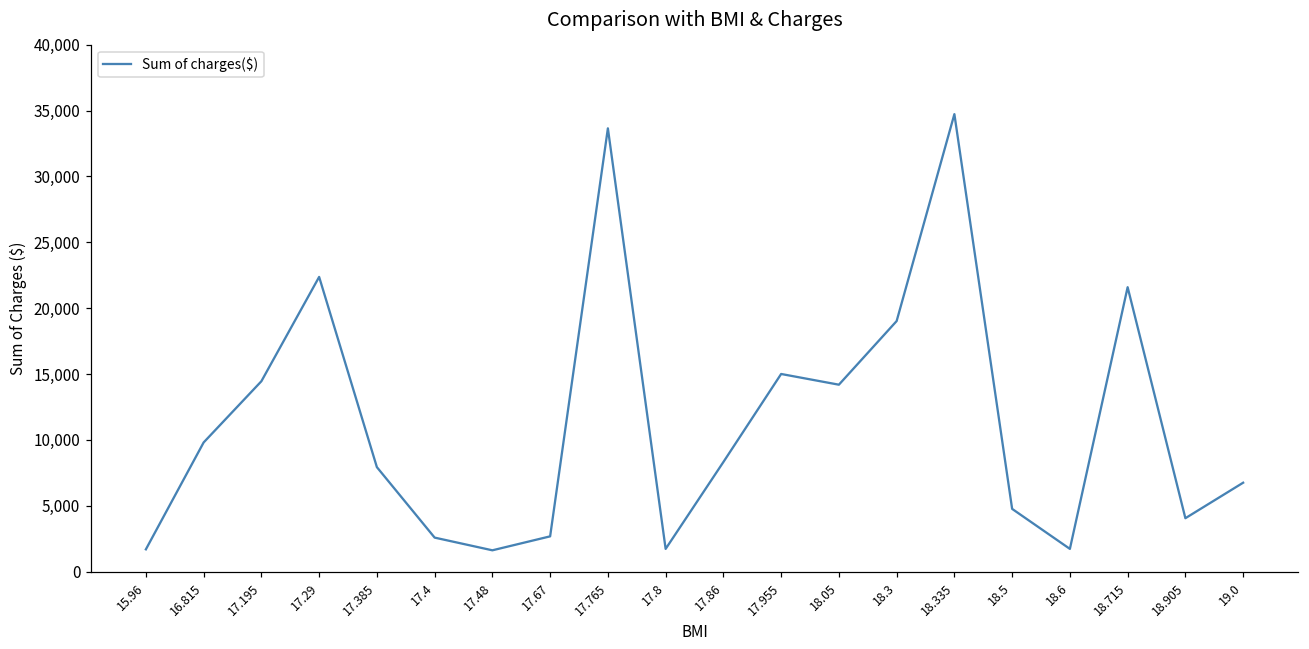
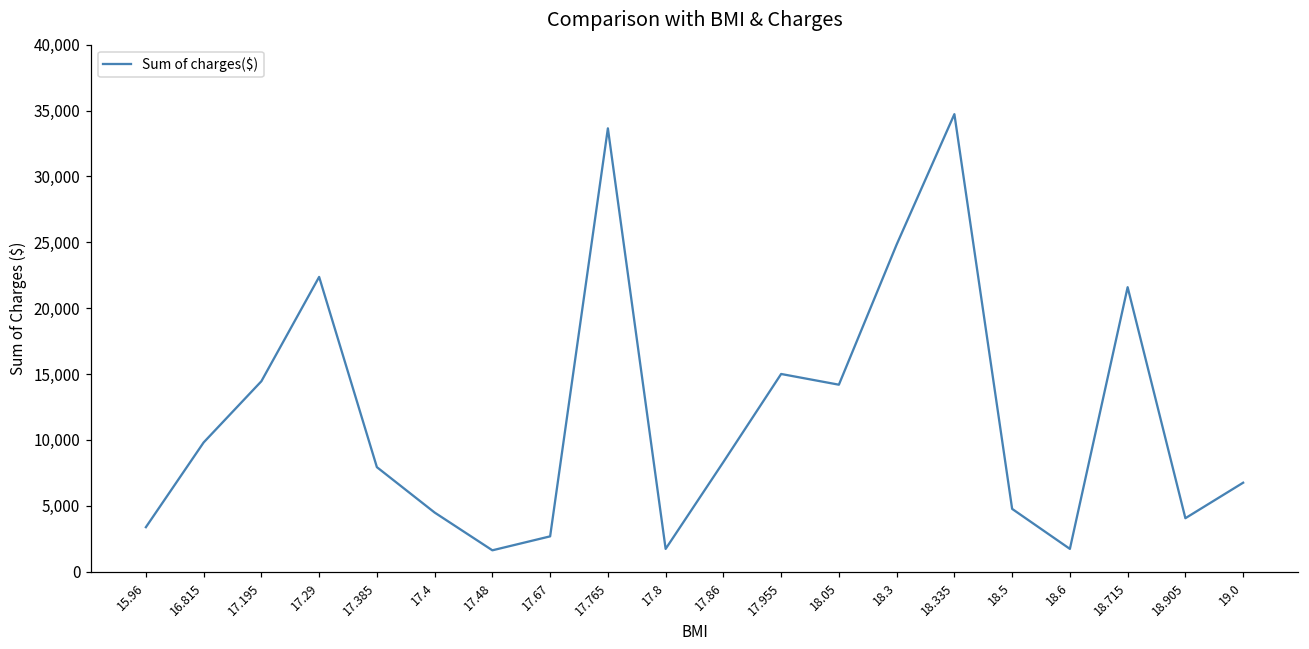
15.96: 1,700 -> 3,400
17.4: 2,600 -> 4,500
18.3: 19,000 -> 24,800
